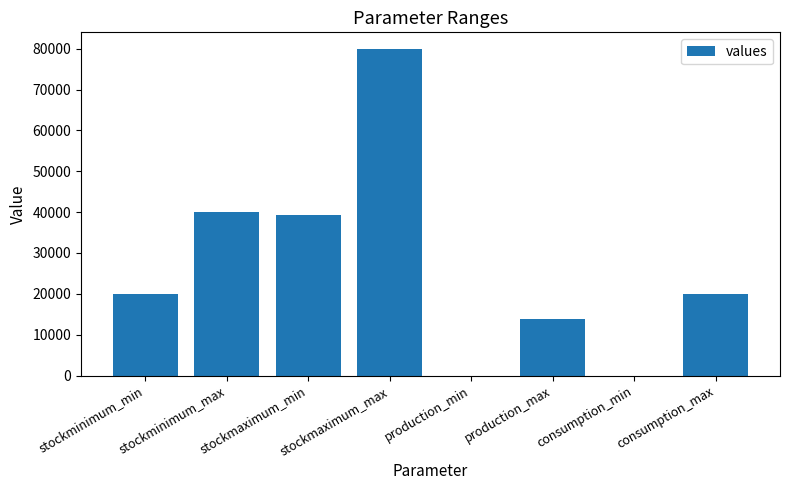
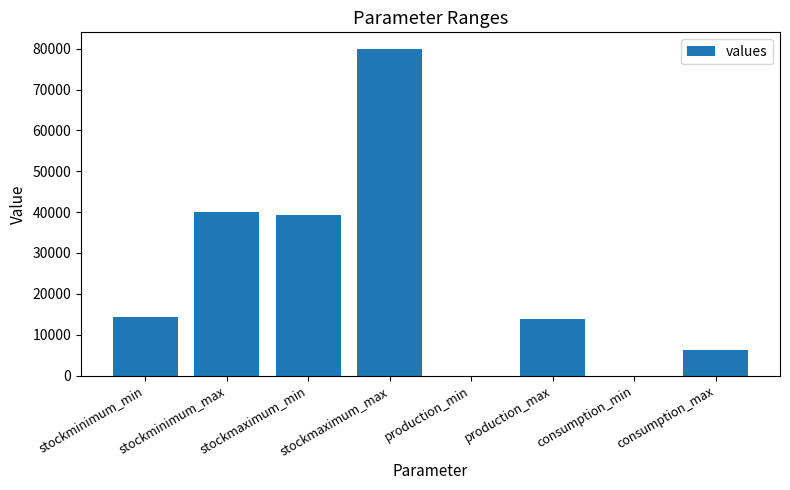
stockminimum_min: 20000 -> 14000
consumption_max: 20000 -> 6000
